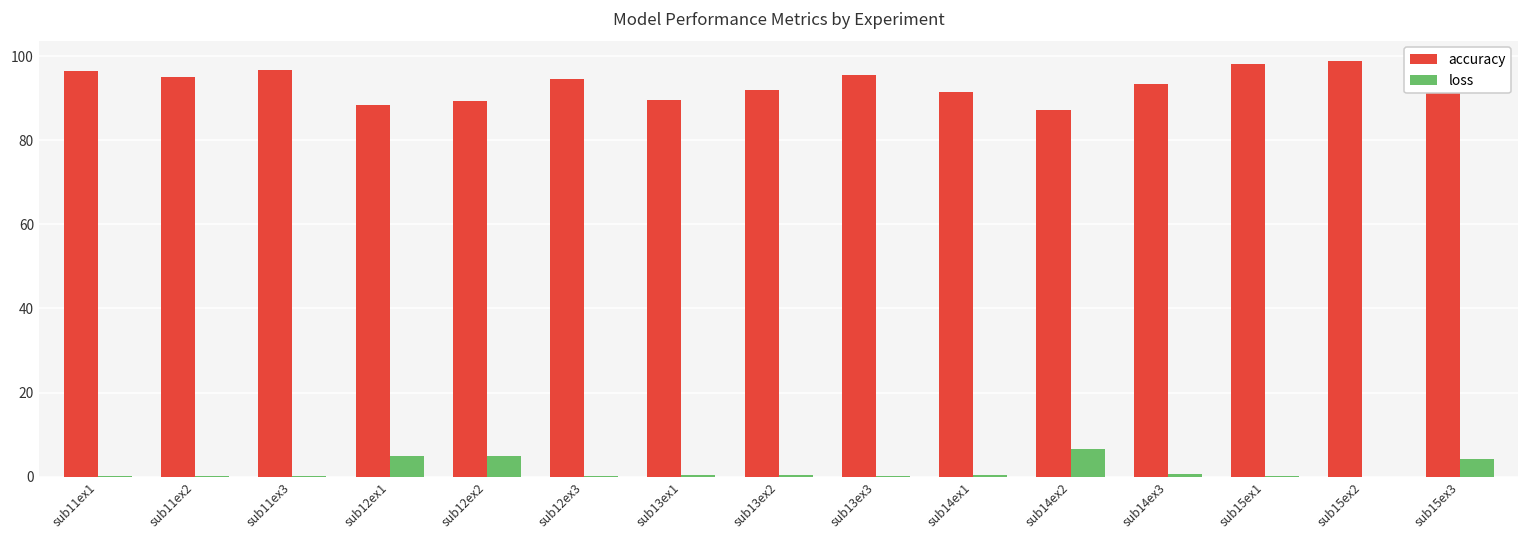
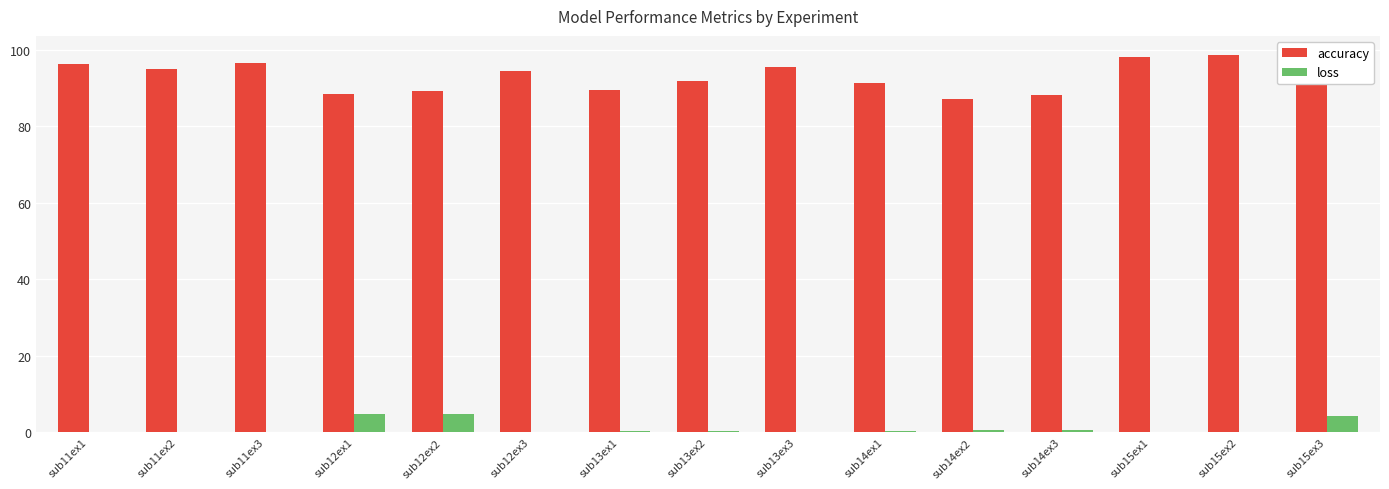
loss, sub14ex2: 7 -> 1
accuracy, sub14ex3: 93 -> 88
